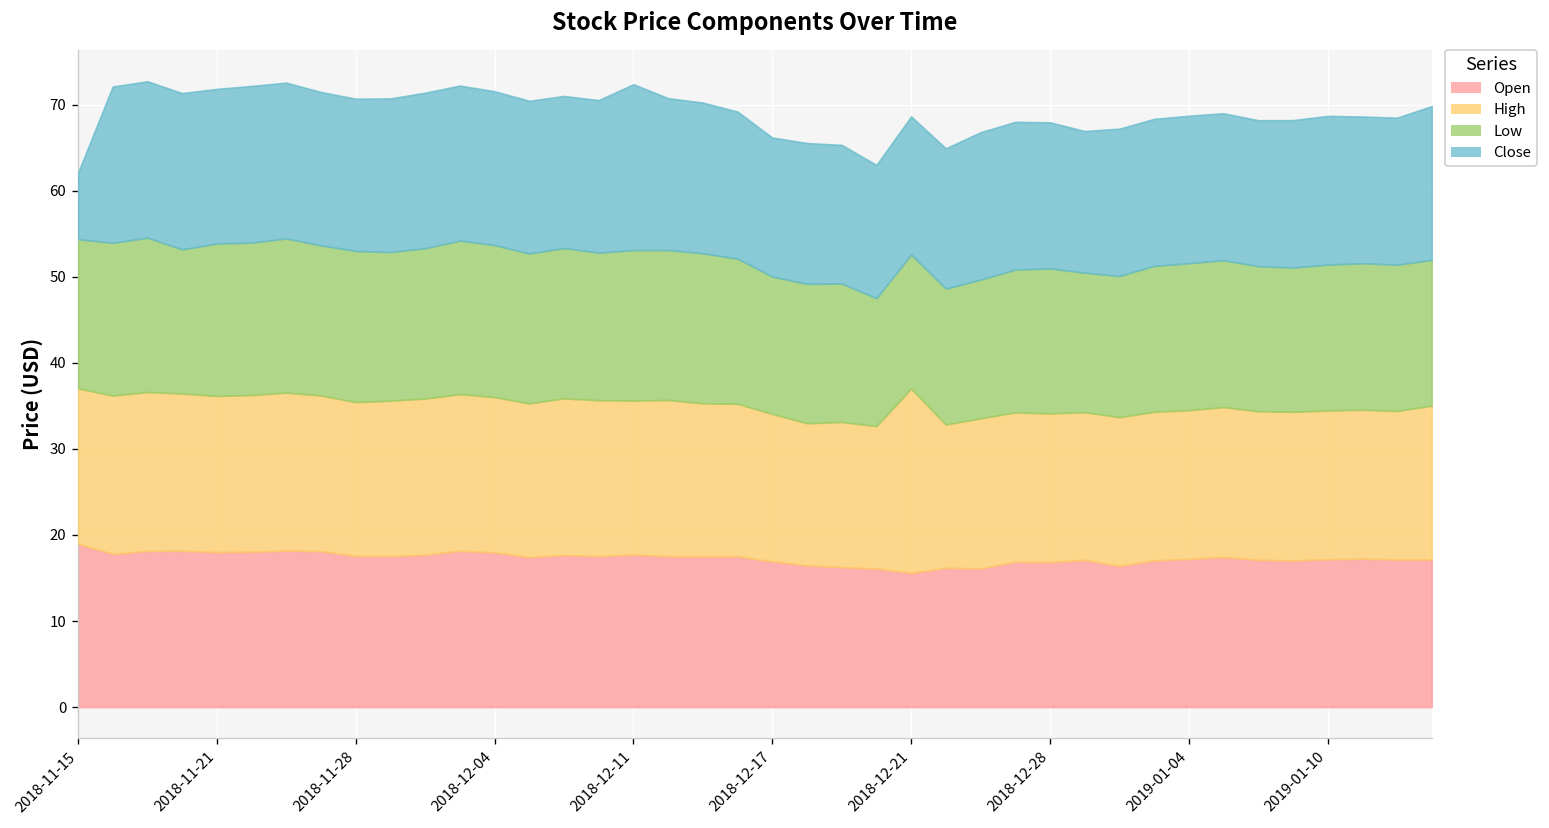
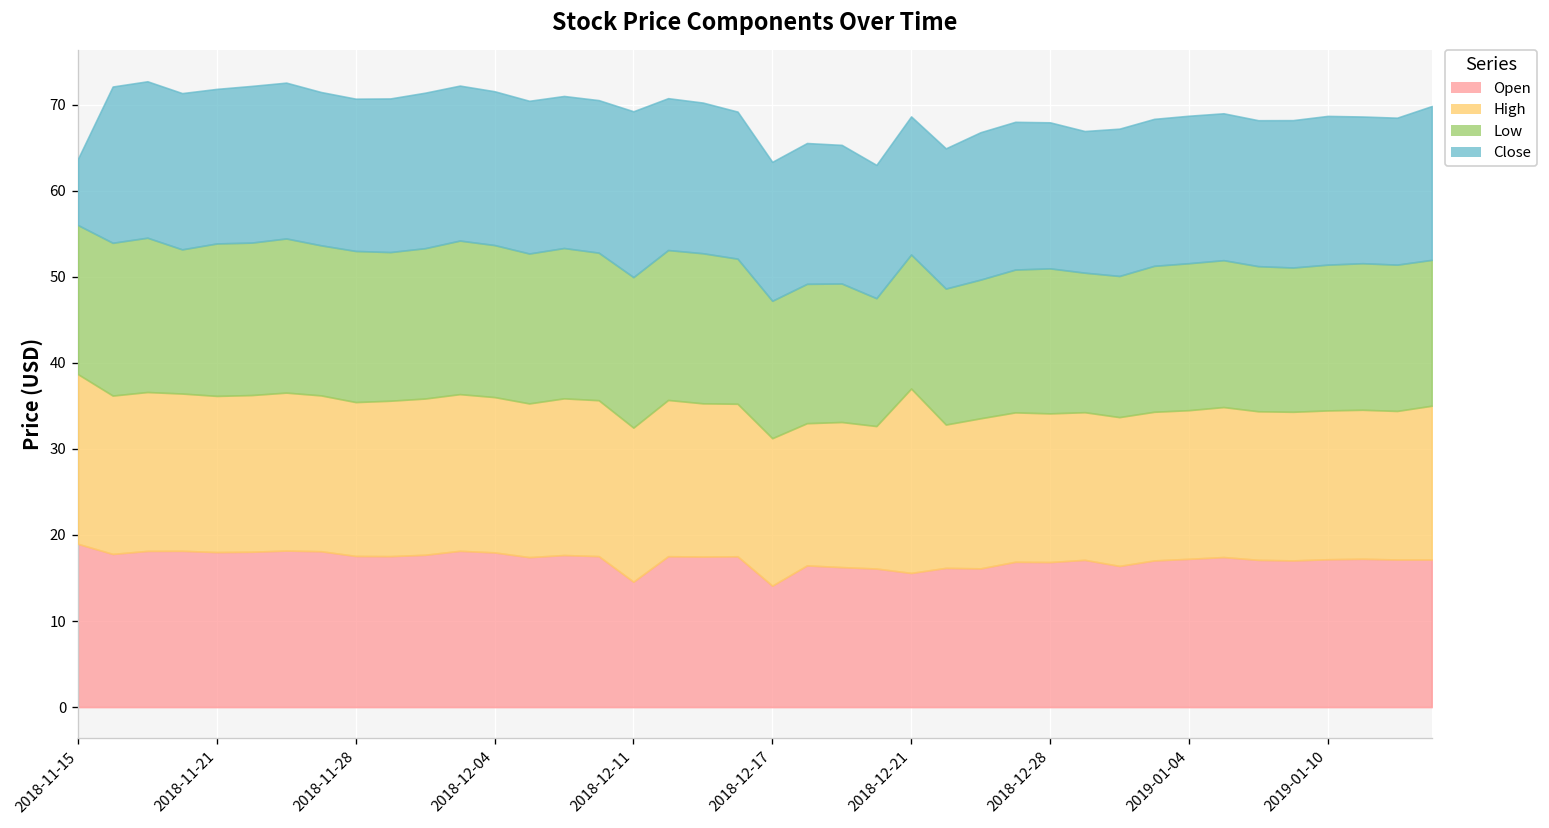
High, 2018-11-15: 18 -> 20
Open, 2018-12-11: 18 -> 15
Open, 2018-12-17: 17 -> 14
